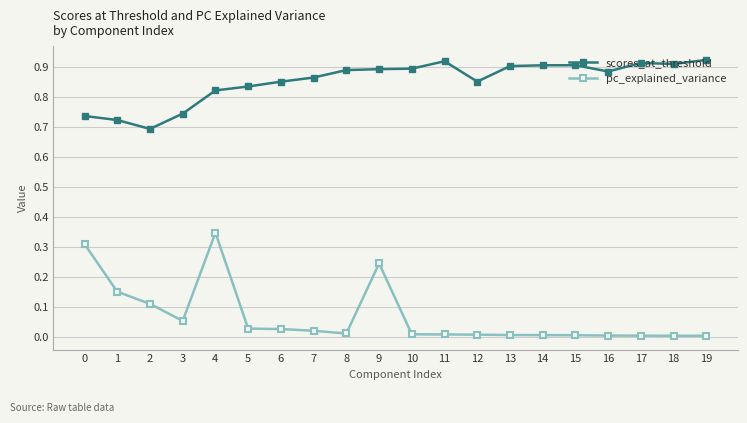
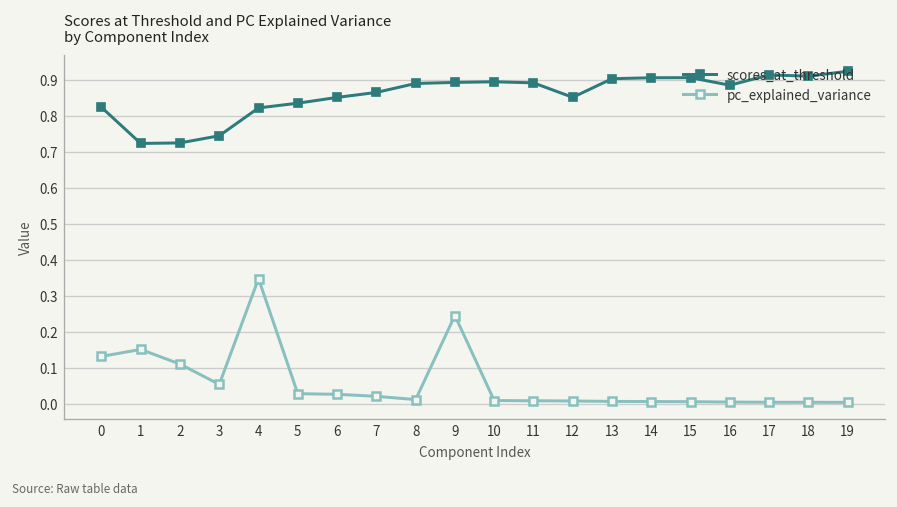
scores_at_threshold, 0: 0.74 -> 0.82
pc_explained_variance, 0: 0.31 -> 0.13
scores_at_threshold, 2: 0.69 -> 0.73
scores_at_threshold, 11: 0.92 -> 0.89
